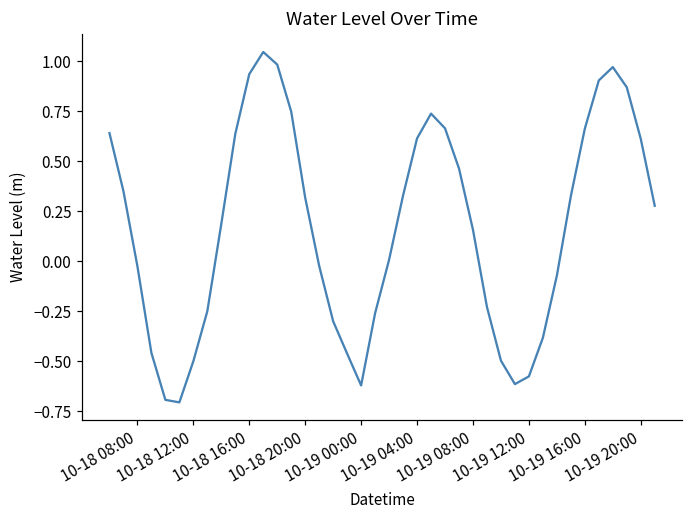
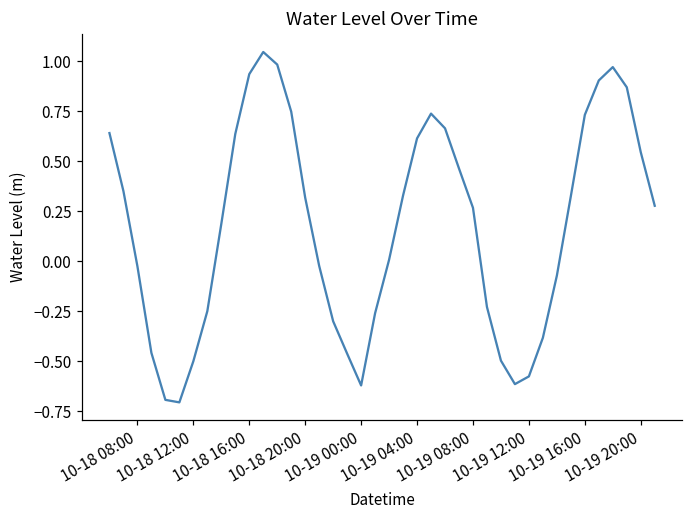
10-19 08:00: 0.16 -> 0.27
10-19 16:00: 0.66 -> 0.73
10-19 20:00: 0.61 -> 0.54
